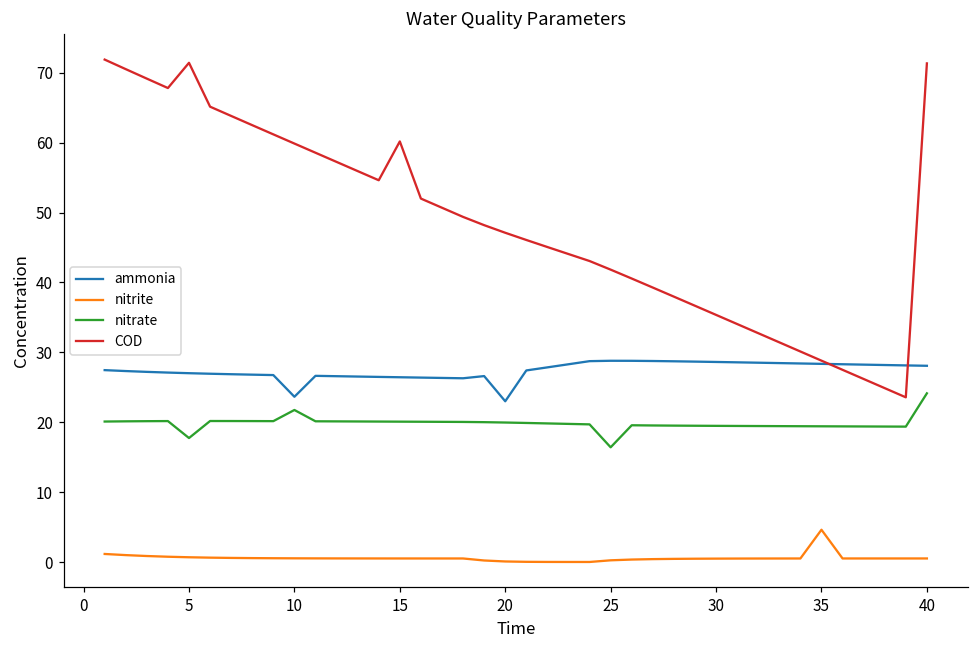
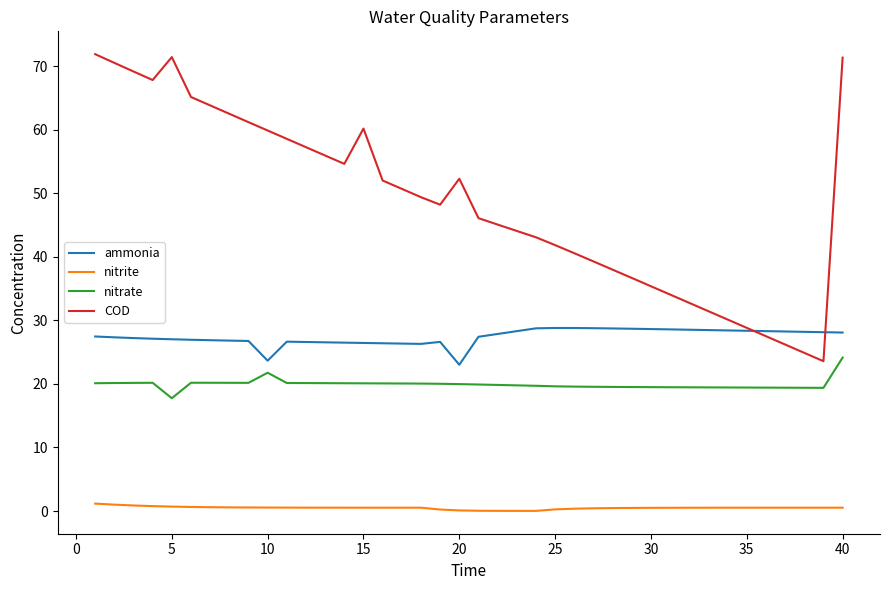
COD, 20: 47 -> 52
nitrate, 25: 16 -> 20
nitrite, 35: 5 -> 1
